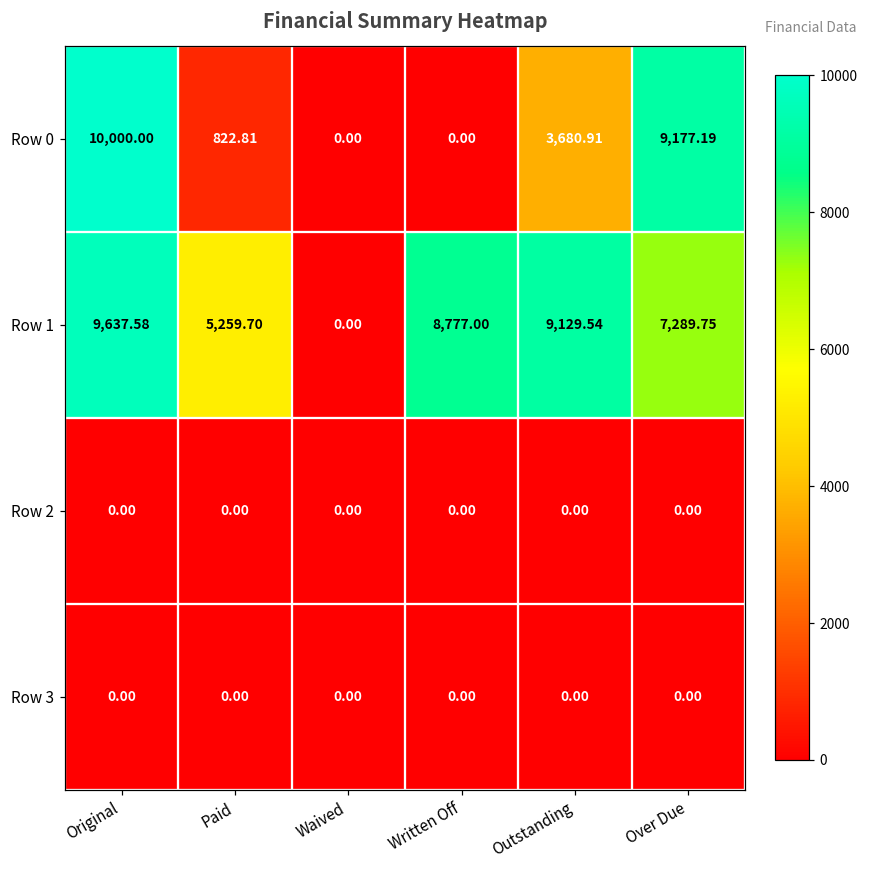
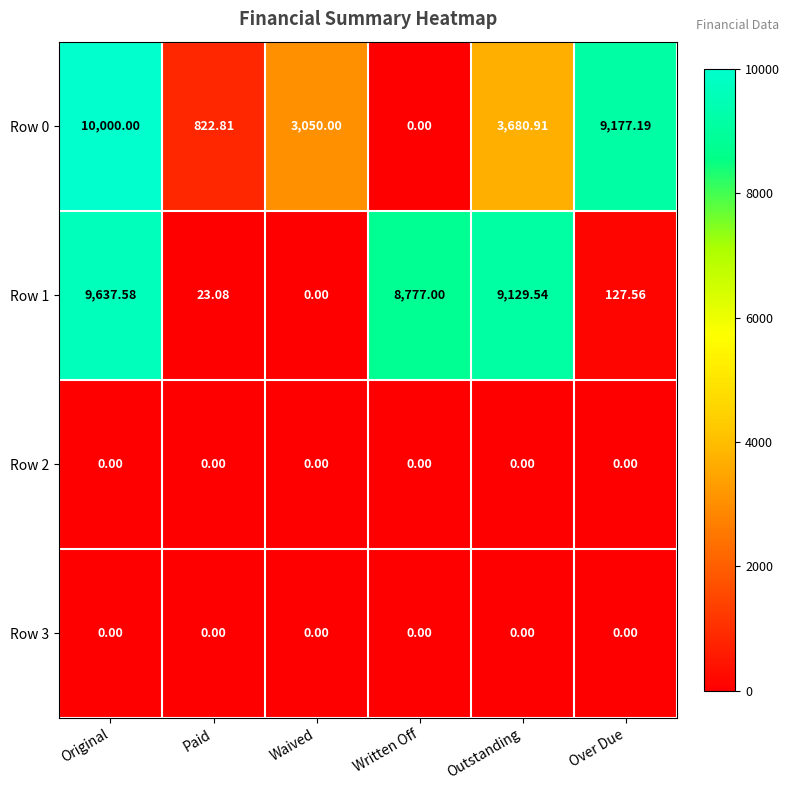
Row 0, Waived: 0.00 -> 3,050.00
Row 1, Paid: 5,259.70 -> 23.08
Row 1, Over Due: 7,289.75 -> 127.56
